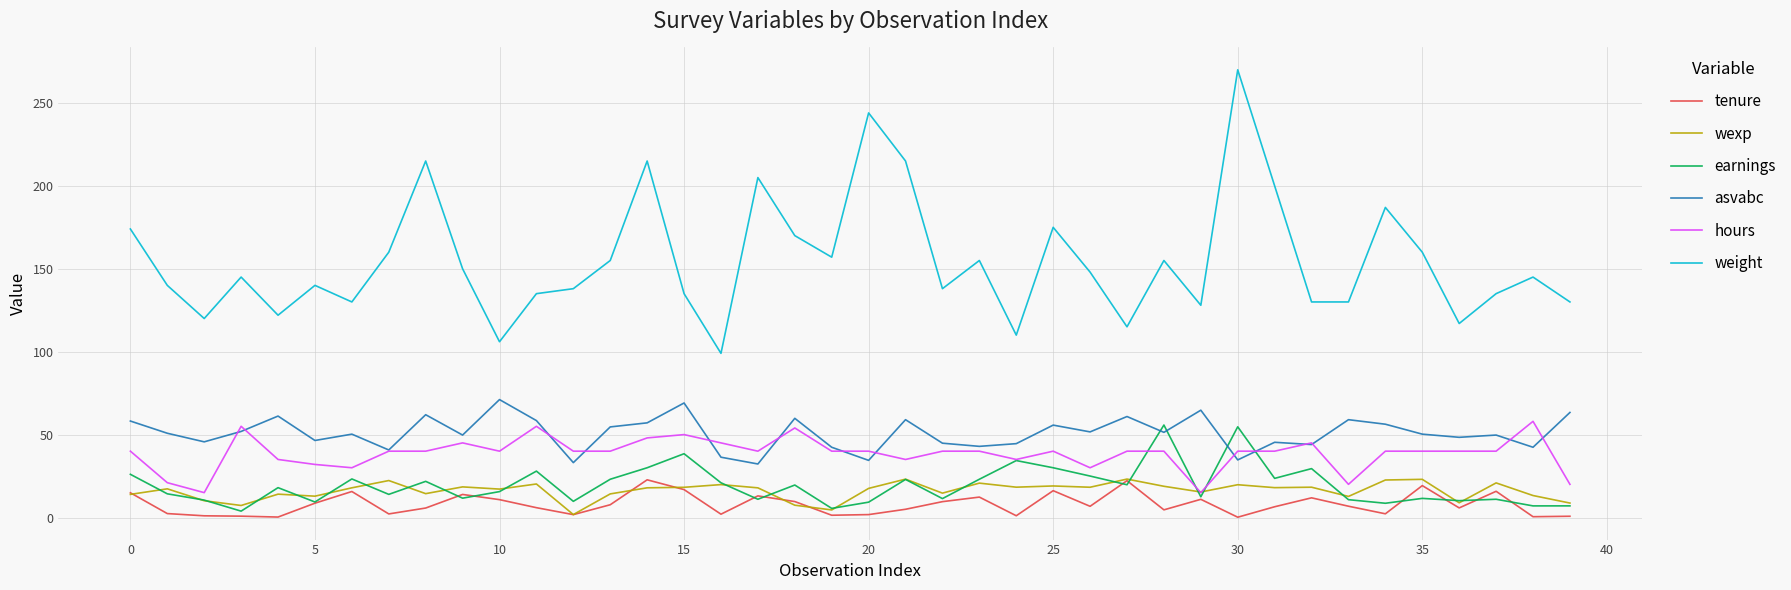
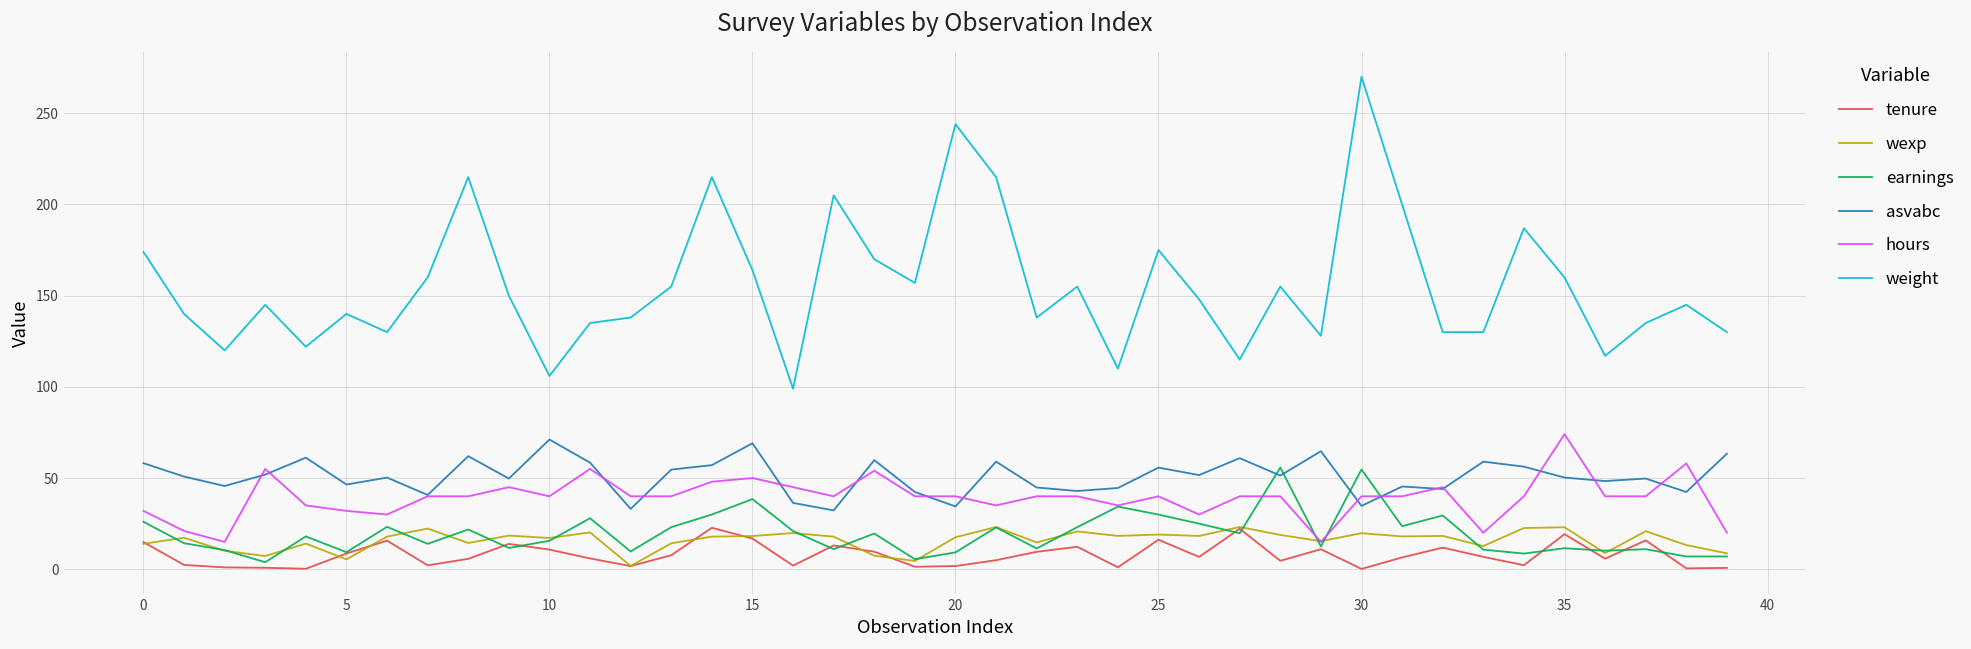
hours, 0: 40 -> 32
wexp, 5: 13 -> 5
weight, 15: 135 -> 164
hours, 35: 40 -> 74
